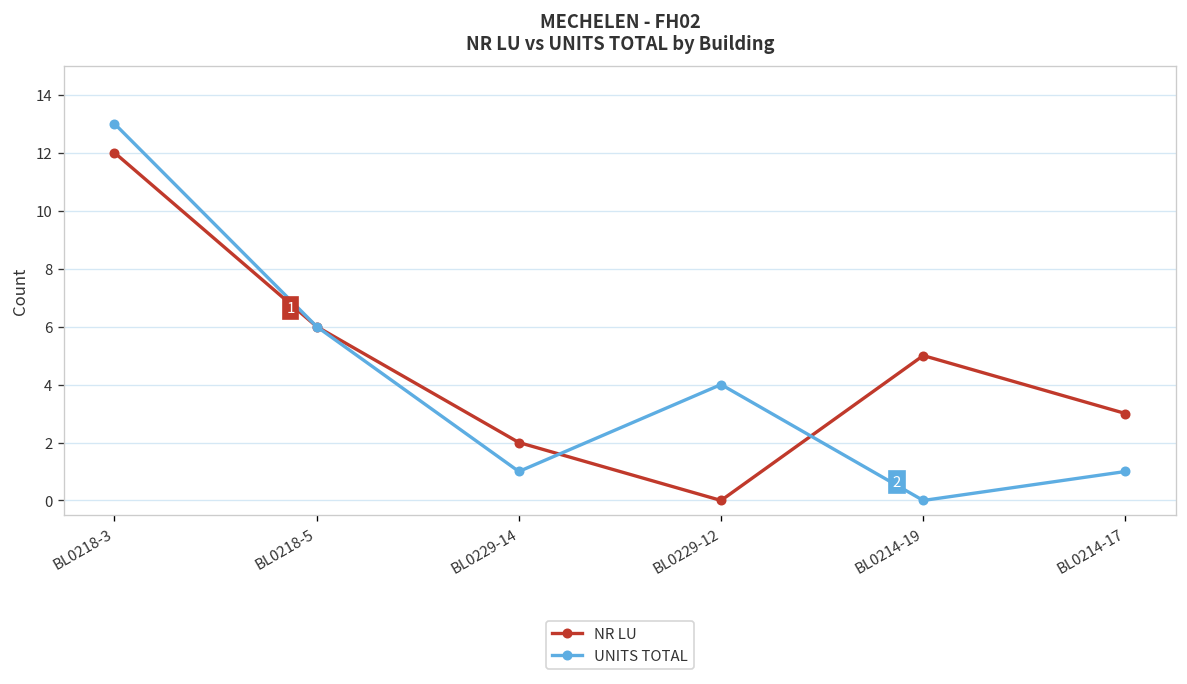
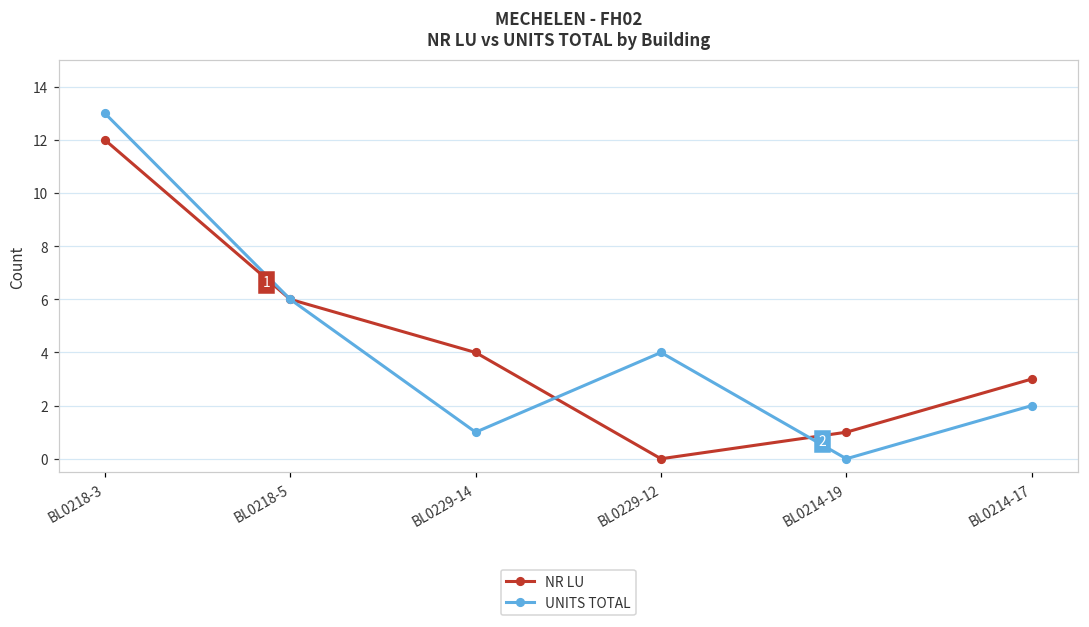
NR LU, BL0229-14: 2 -> 4
NR LU, BL0214-19: 5 -> 1
UNITS TOTAL, BL0214-17: 1 -> 2
